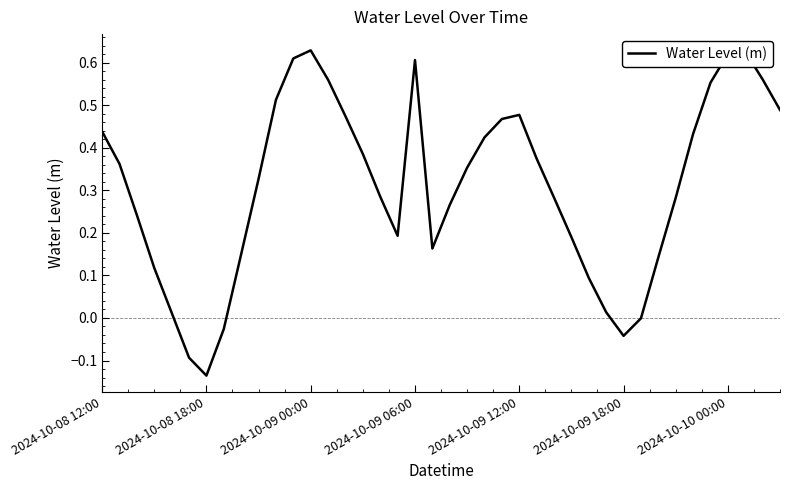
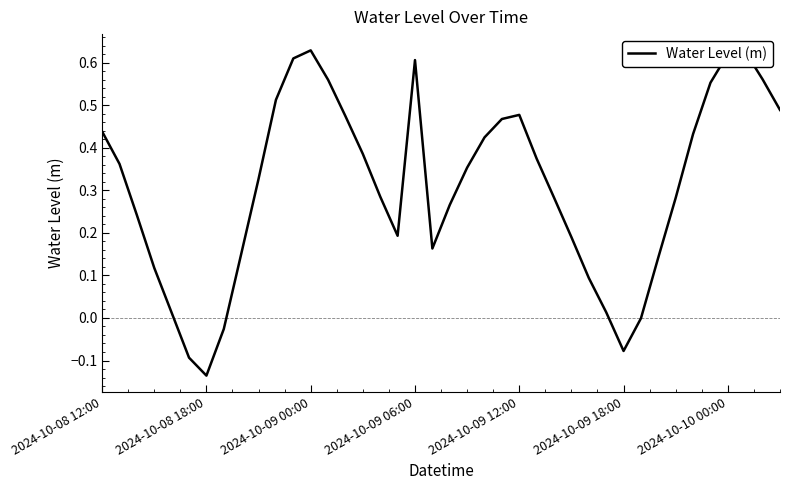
2024-10-09 18:00: -0.04 -> -0.08
